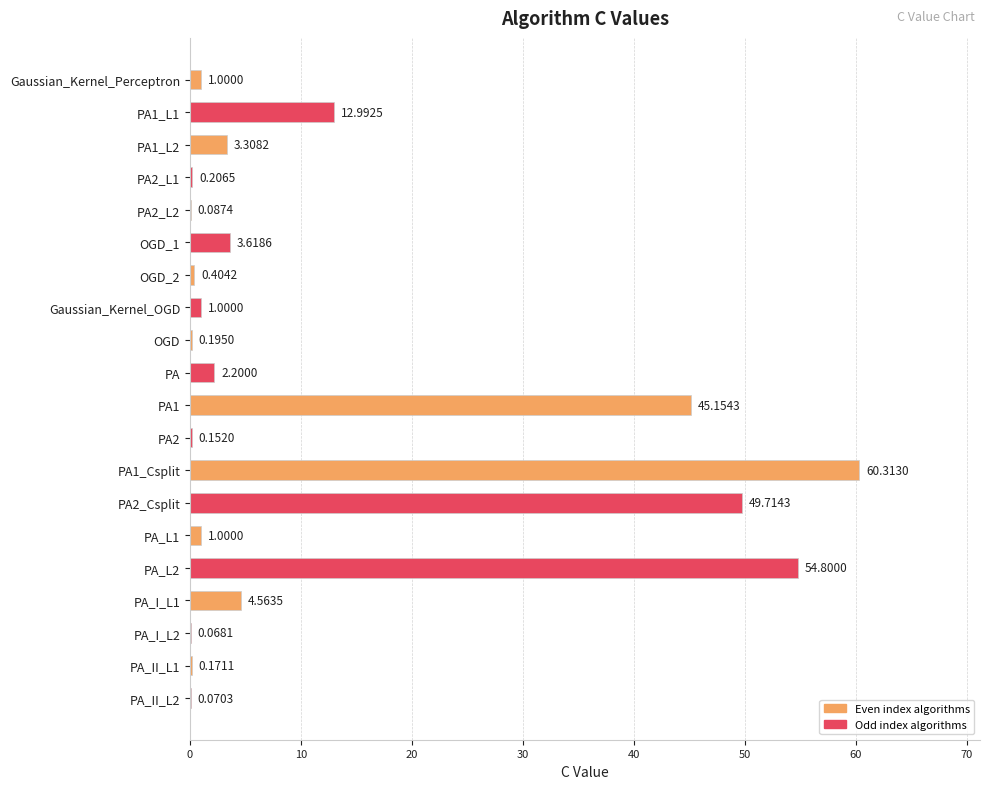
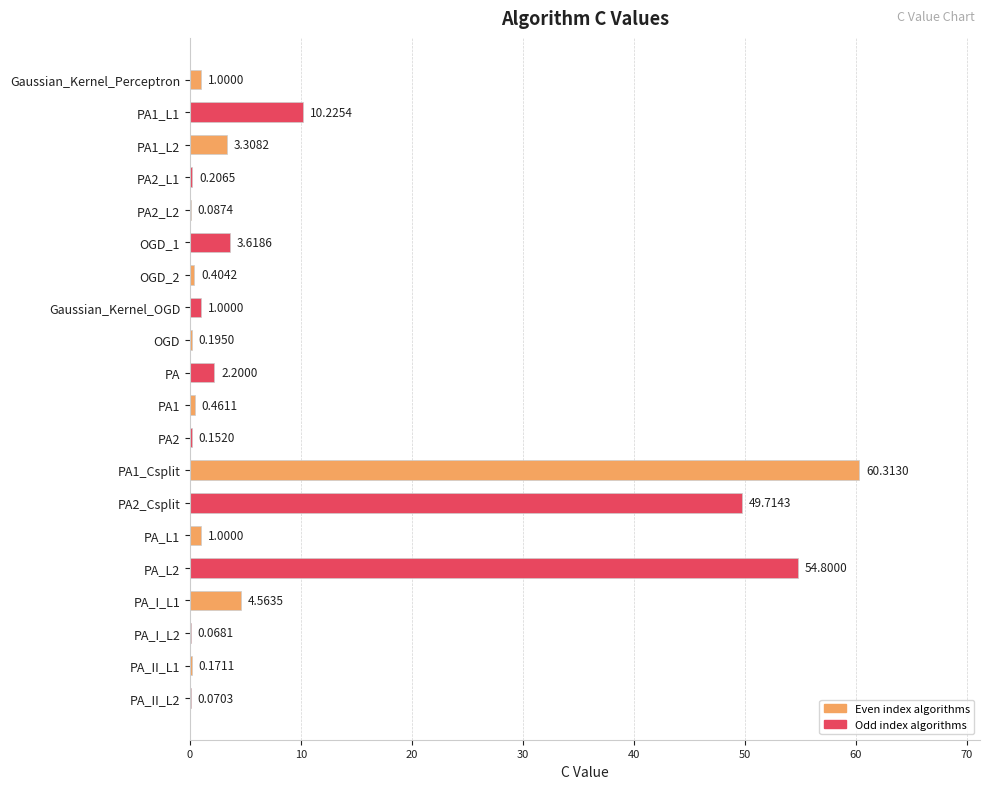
PA1_L1: 12.9925 -> 10.2254
PA1: 45.1543 -> 0.4611
